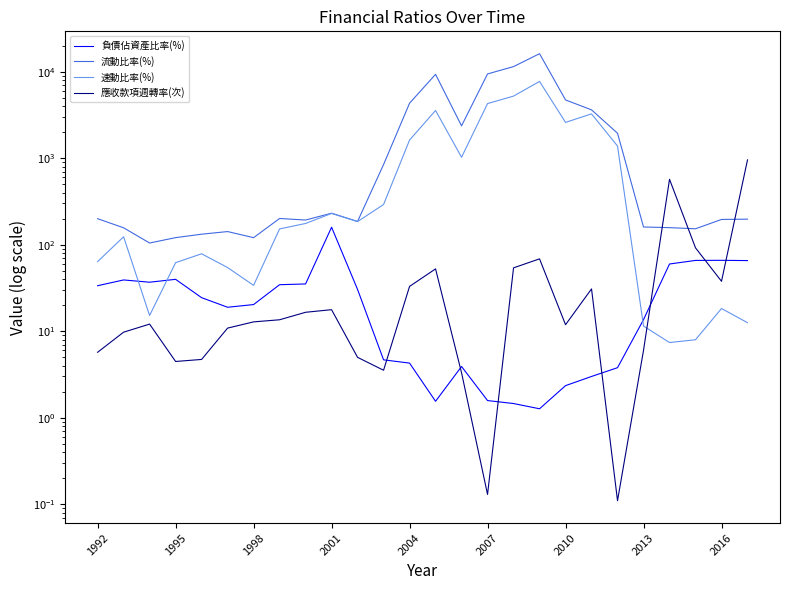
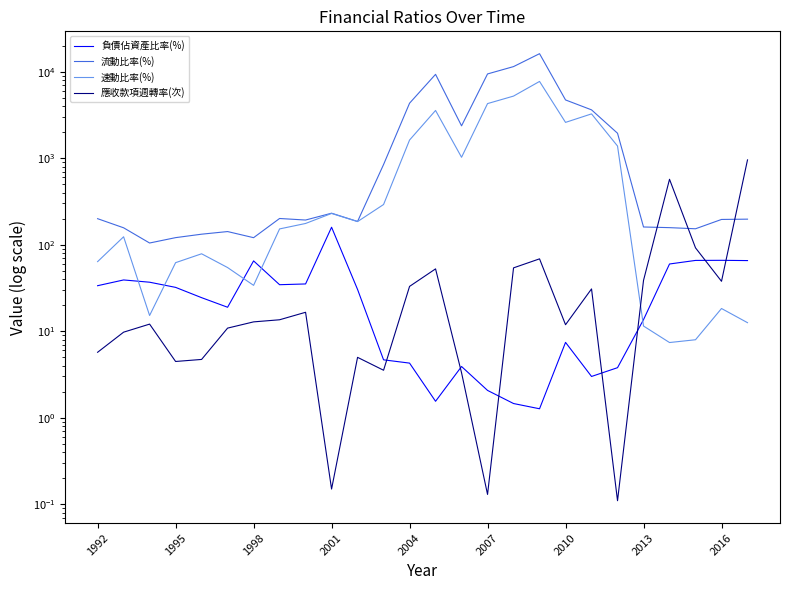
負債佔資產比率(%), 1995: 40 -> 32
負債佔資產比率(%), 1998: 20 -> 60
應收款項週轉率(次), 2001: 18 -> 0.15
負債佔資產比率(%), 2007: 1.6 -> 2.1
負債佔資產比率(%), 2010: 2.4 -> 7
應收款項週轉率(次), 2013: 6 -> 40
